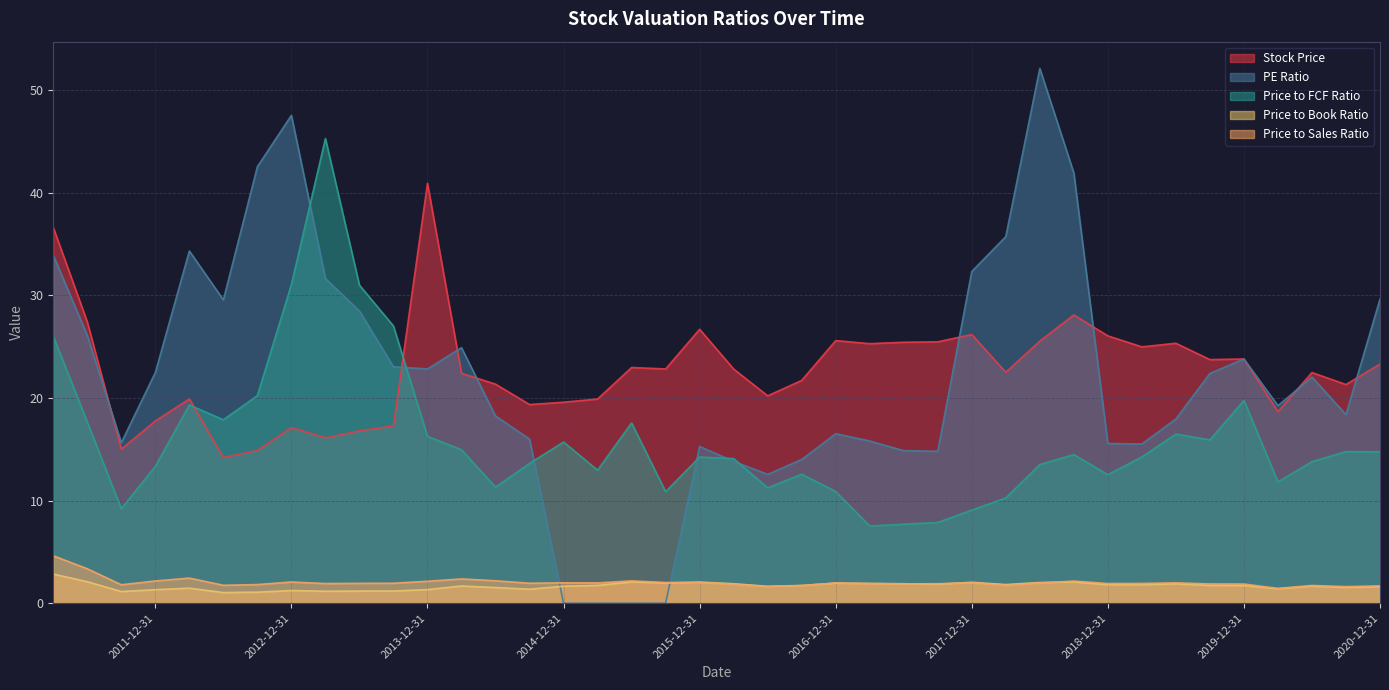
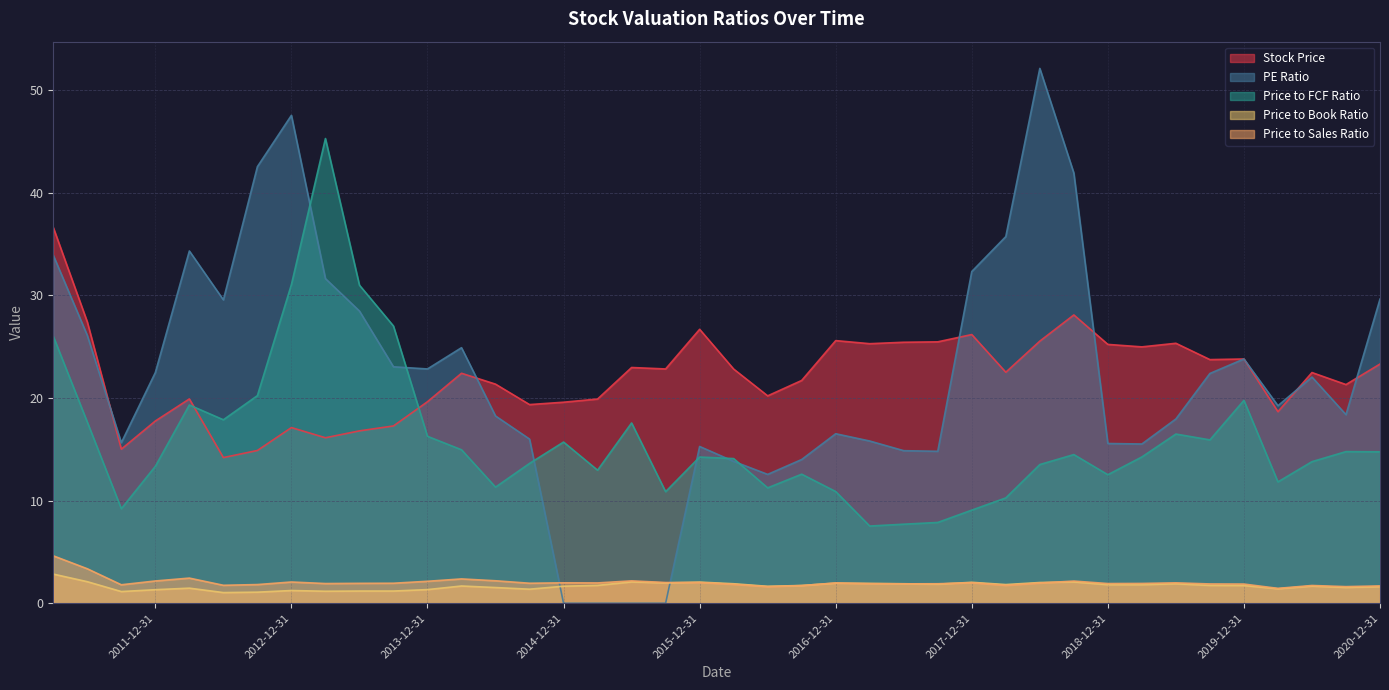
Stock Price, 2013-12-31: 40.9 -> 19.6
Stock Price, 2018-12-31: 26.0 -> 25.2
